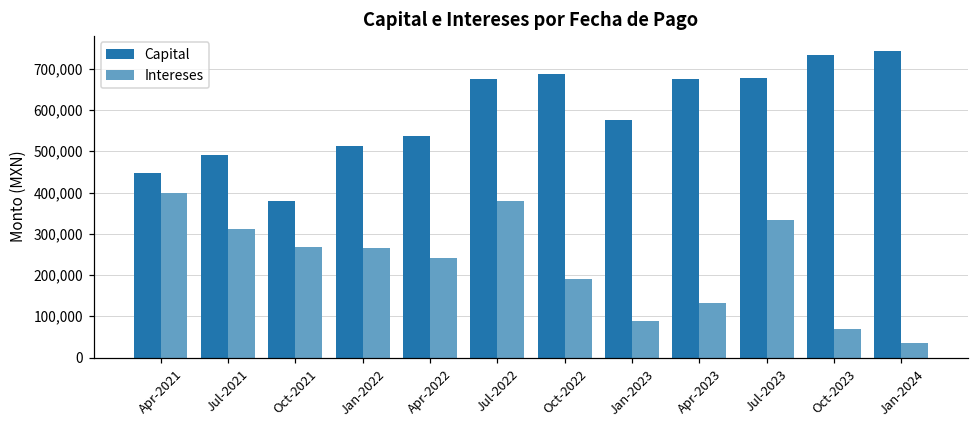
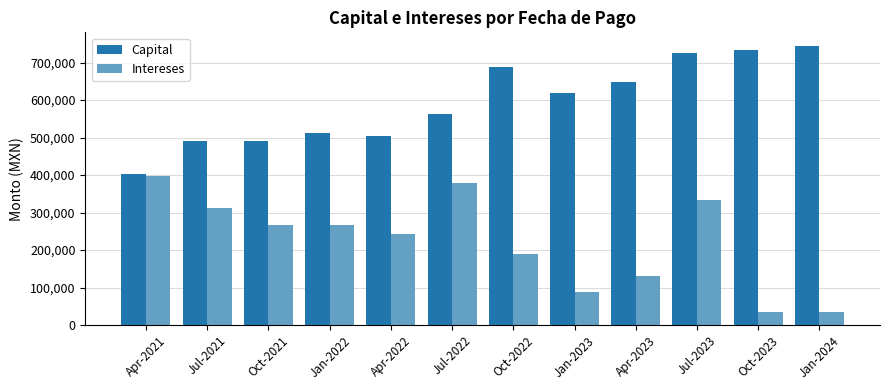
Capital, Apr-2021: 450,000 -> 400,000
Capital, Oct-2021: 380,000 -> 490,000
Capital, Apr-2022: 540,000 -> 510,000
Capital, Jul-2022: 680,000 -> 560,000
Capital, Jan-2023: 580,000 -> 620,000
Capital, Apr-2023: 680,000 -> 650,000
Capital, Jul-2023: 680,000 -> 730,000
Intereses, Oct-2023: 70,000 -> 30,000
